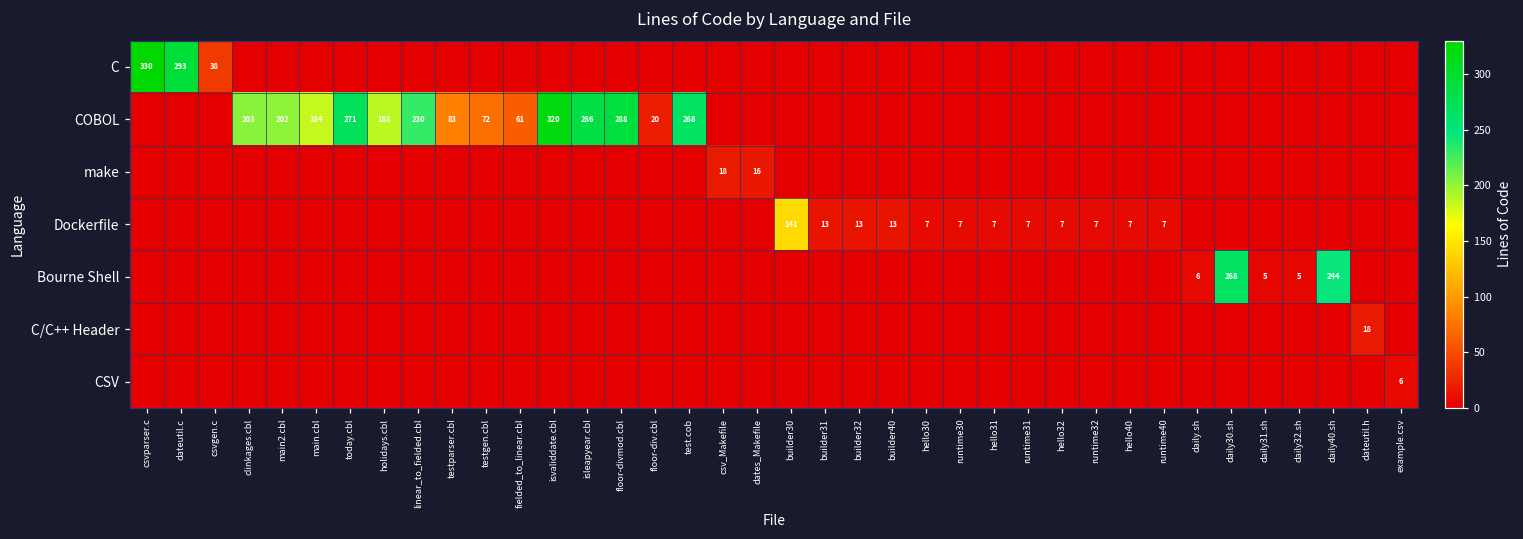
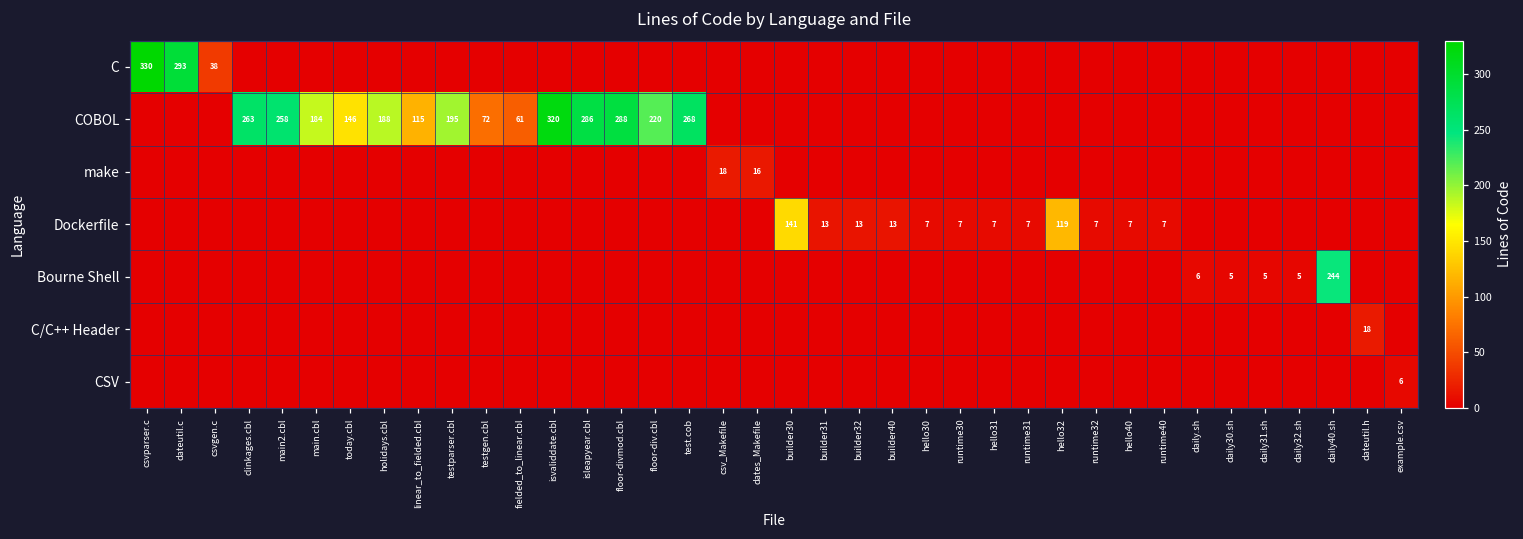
COBOL, clinkages.cbl: 203 -> 263
COBOL, main2.cbl: 202 -> 258
COBOL, today.cbl: 271 -> 146
COBOL, linear_to_fielded.cbl: 230 -> 115
COBOL, testparser.cbl: 83 -> 195
COBOL, floor-div.cbl: 20 -> 220
Dockerfile, hello32: 7 -> 119
Bourne Shell, daily30.sh: 268 -> 5
